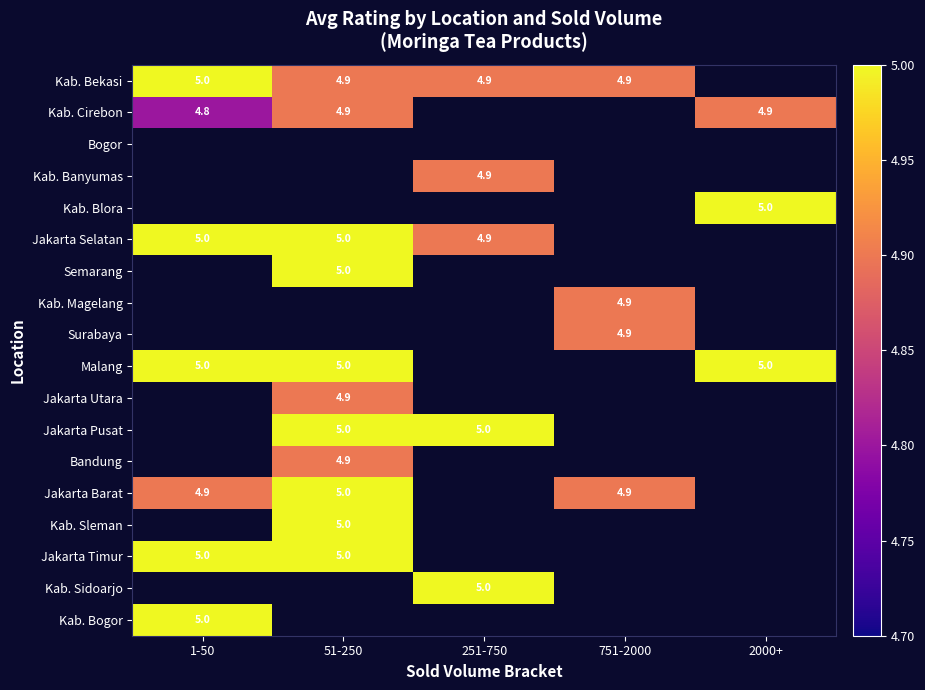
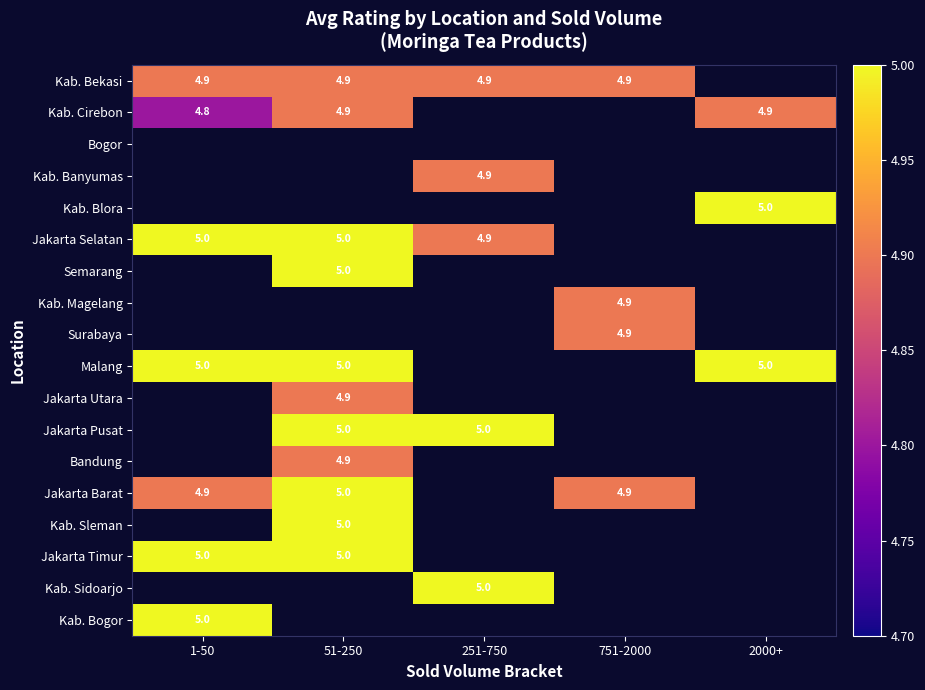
Kab. Bekasi, 1-50: 5.0 -> 4.9
